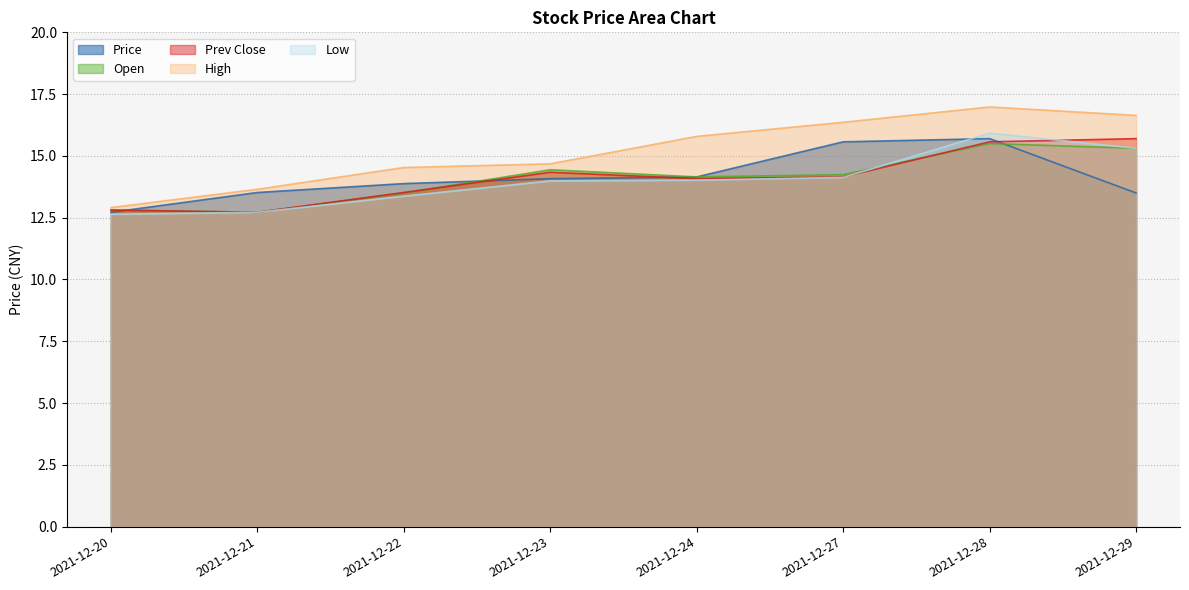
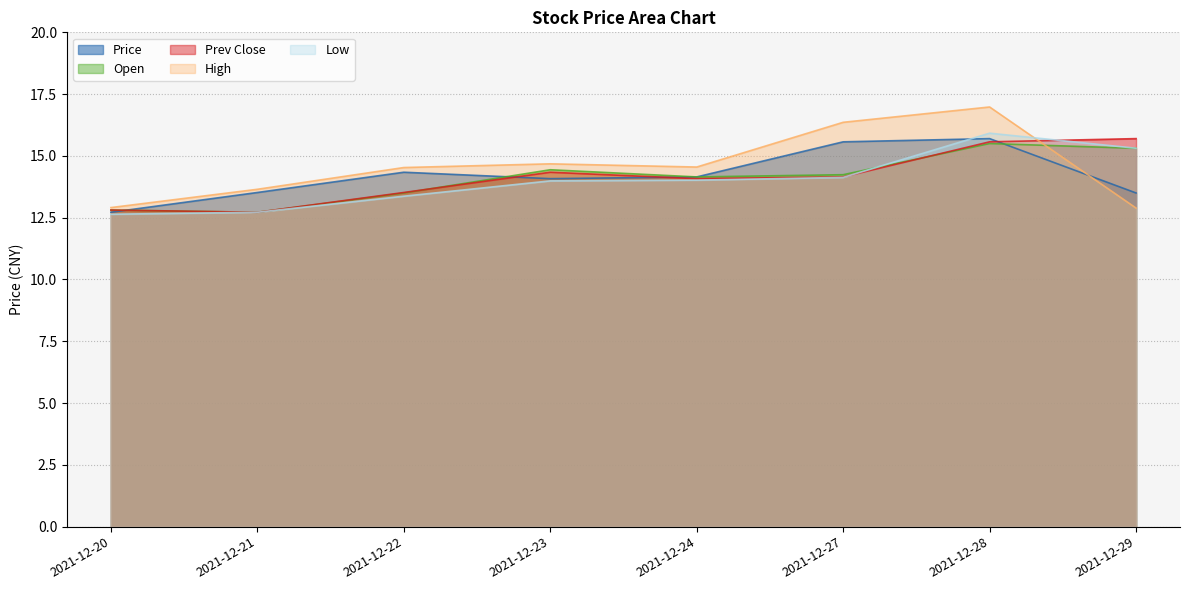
Price, 2021-12-22: 13.9 -> 14.3
High, 2021-12-24: 15.8 -> 14.6
High, 2021-12-29: 16.6 -> 12.9
